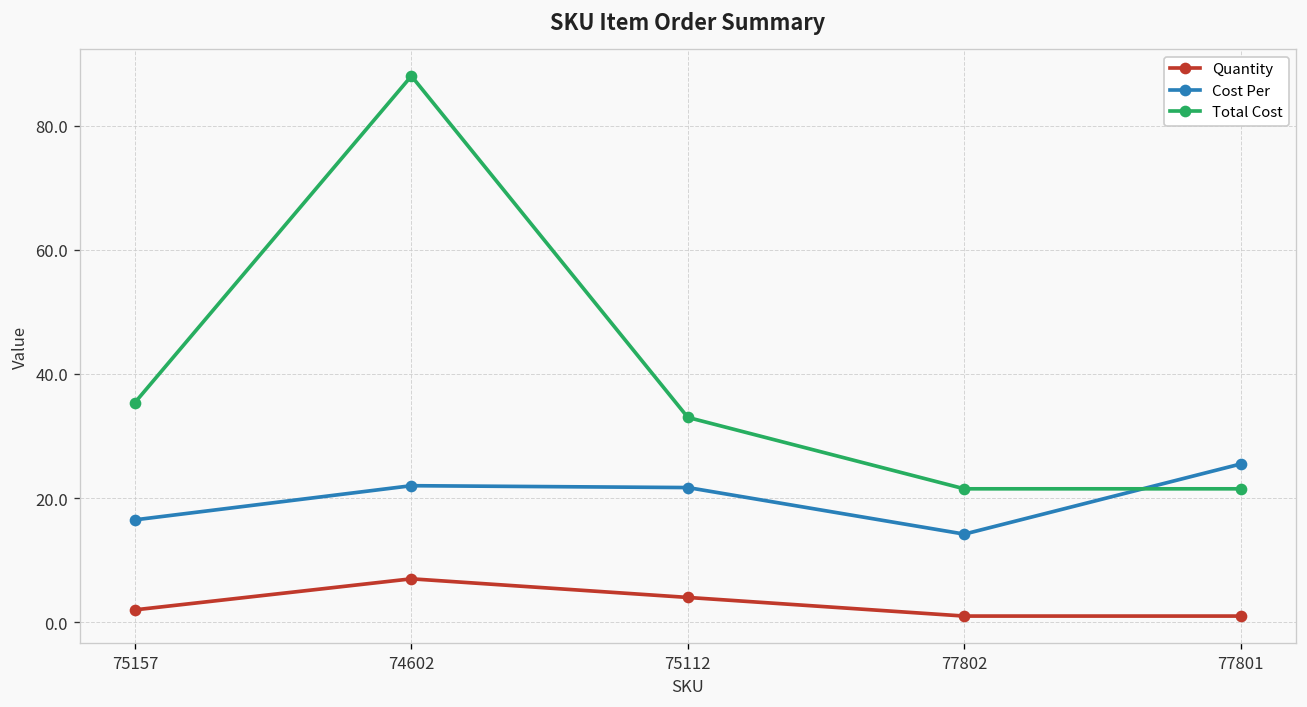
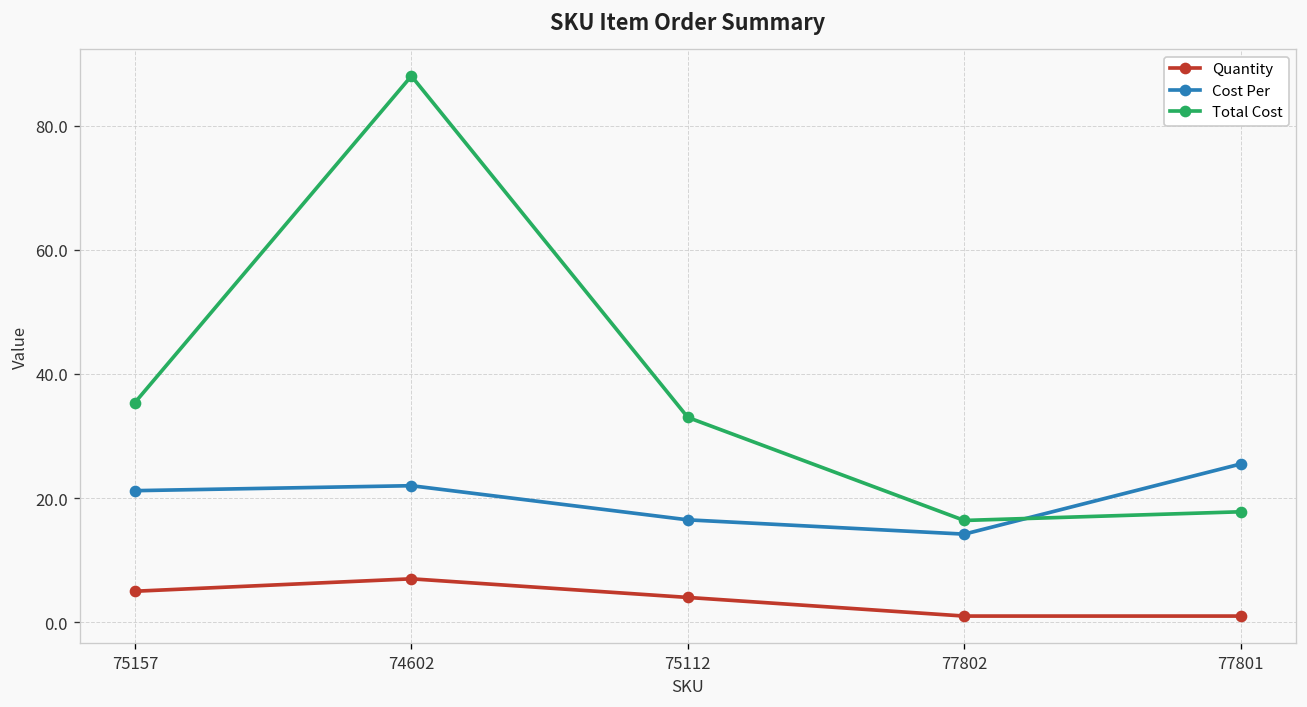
Quantity, 75157: 2 -> 5
Cost Per, 75157: 17 -> 21
Cost Per, 75112: 22 -> 17
Total Cost, 77802: 22 -> 16
Total Cost, 77801: 22 -> 18
